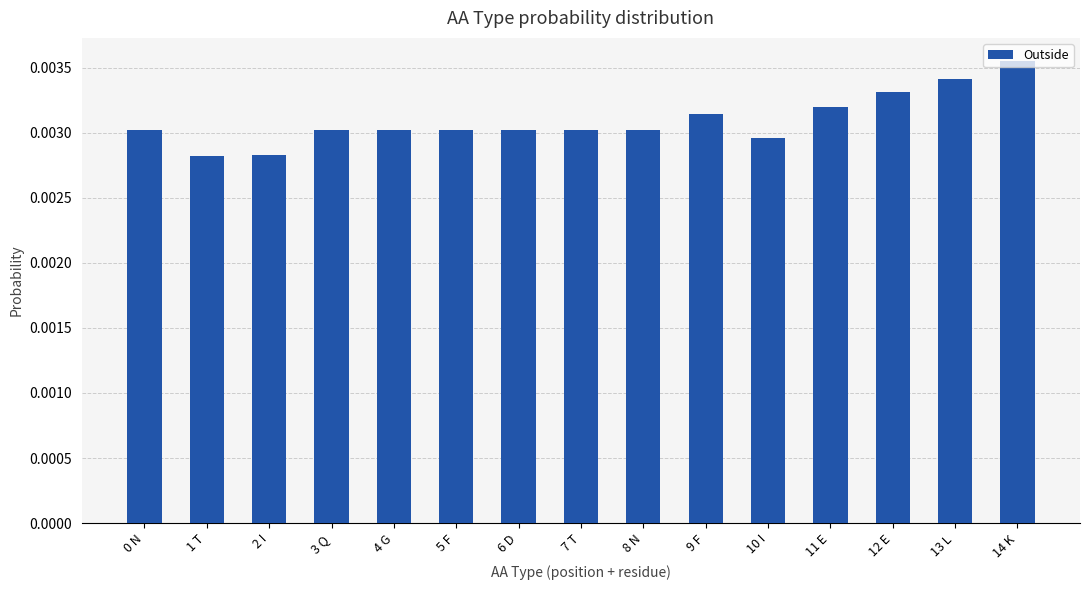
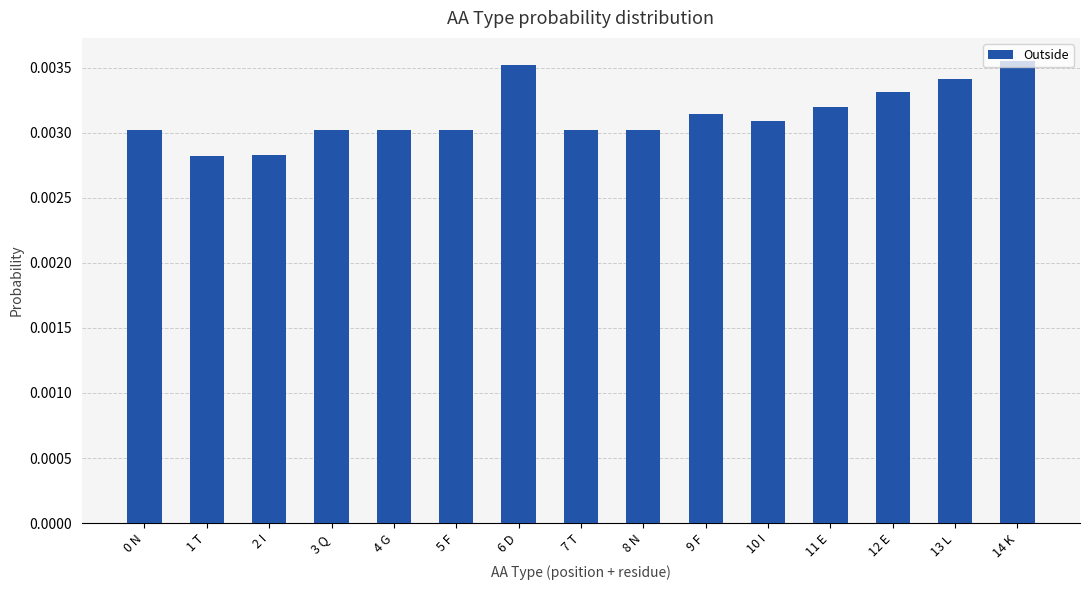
6 D: 0.00302 -> 0.00352
10 I: 0.00296 -> 0.00309
